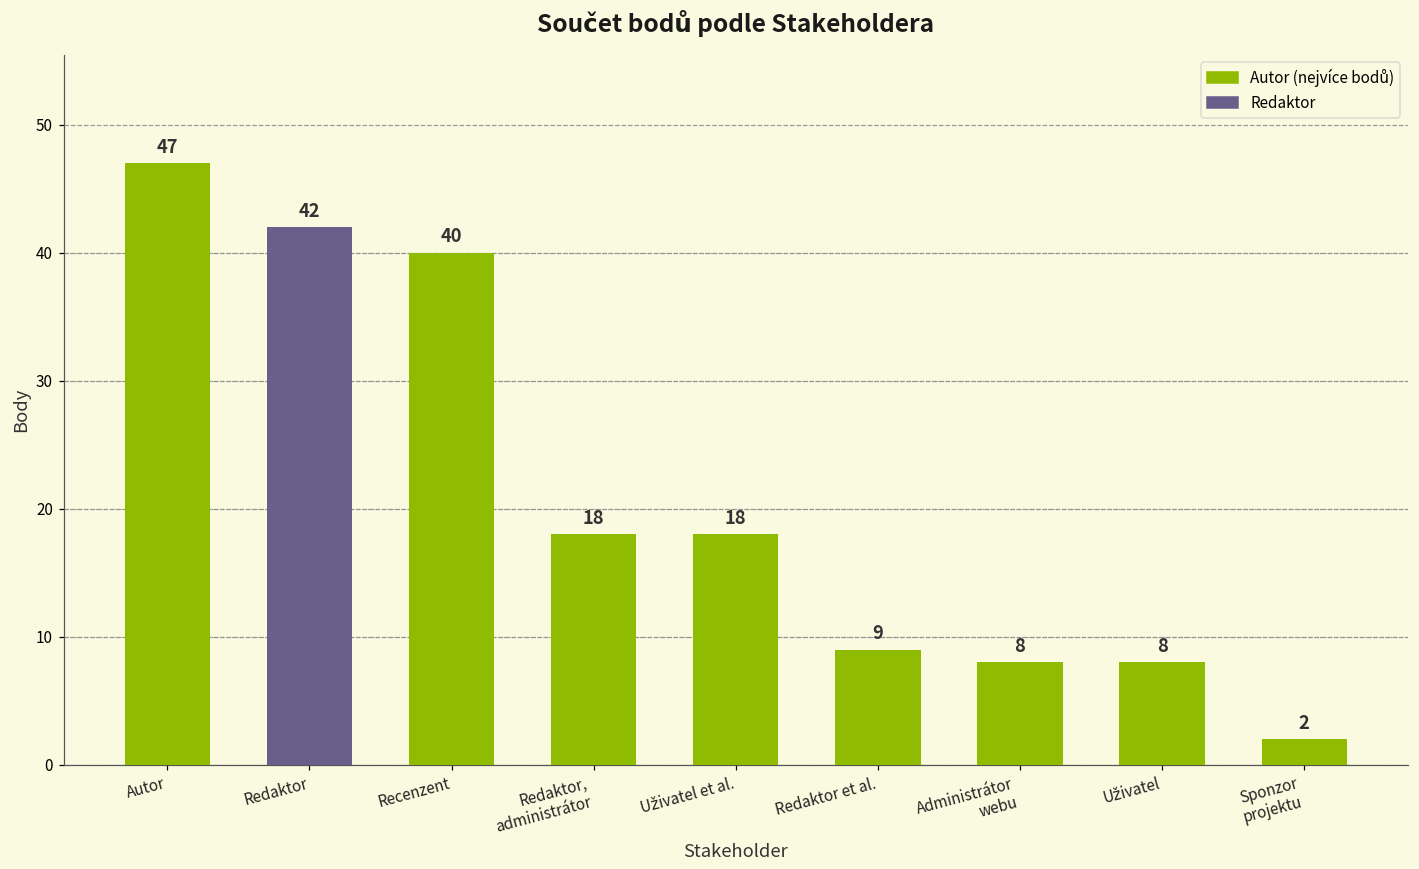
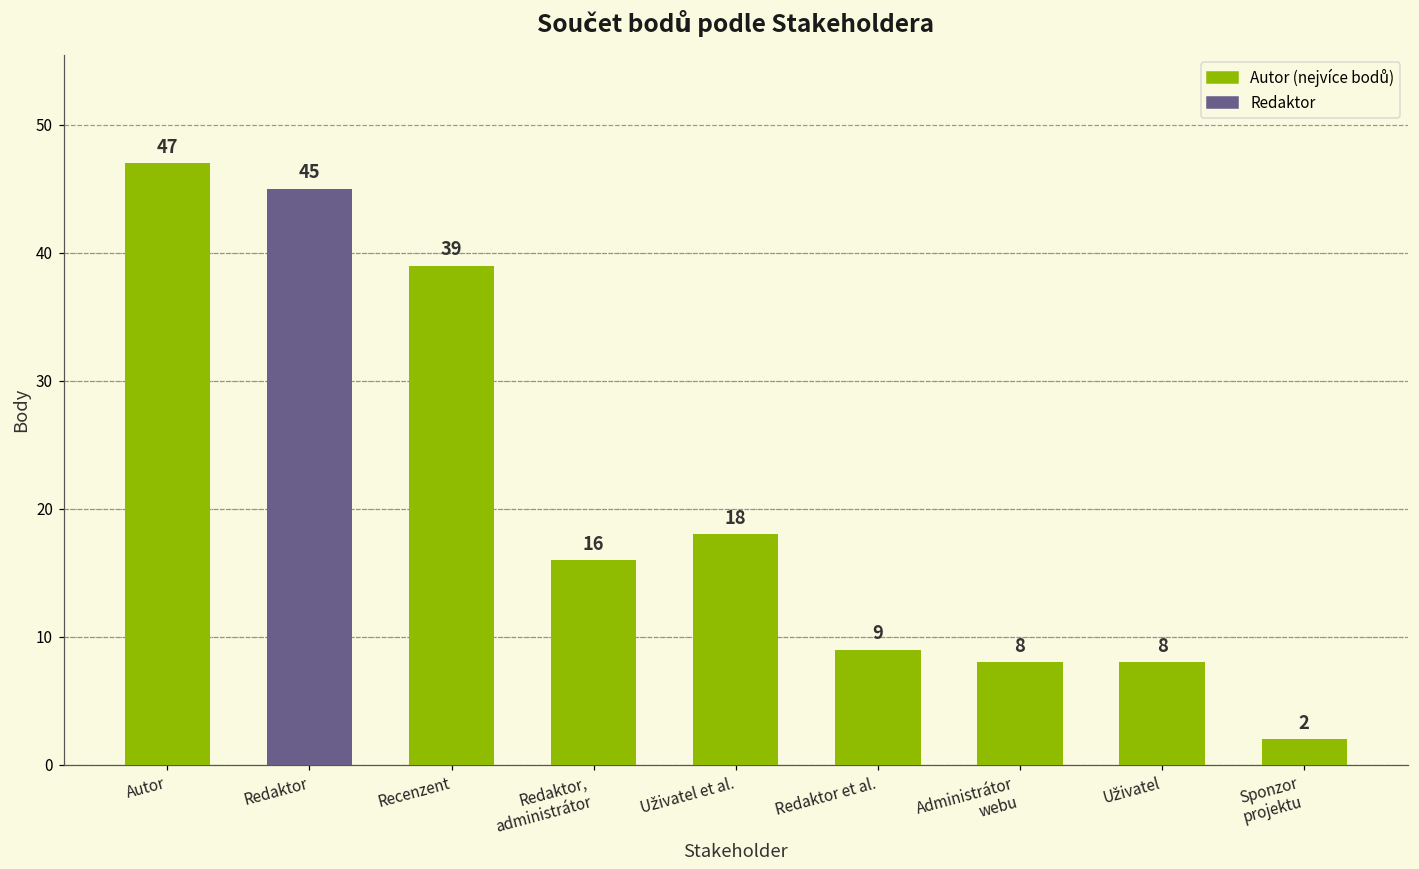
Redaktor: 42 -> 45
Recenzent: 40 -> 39
Redaktor, administrátor: 18 -> 16
